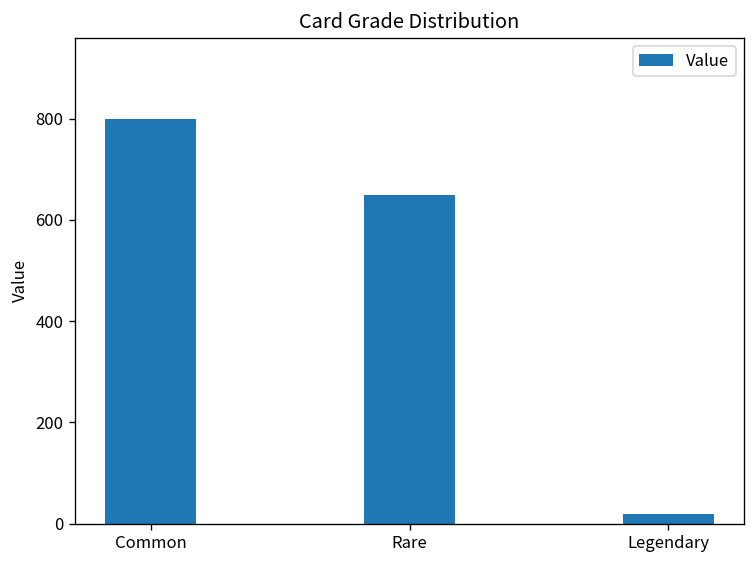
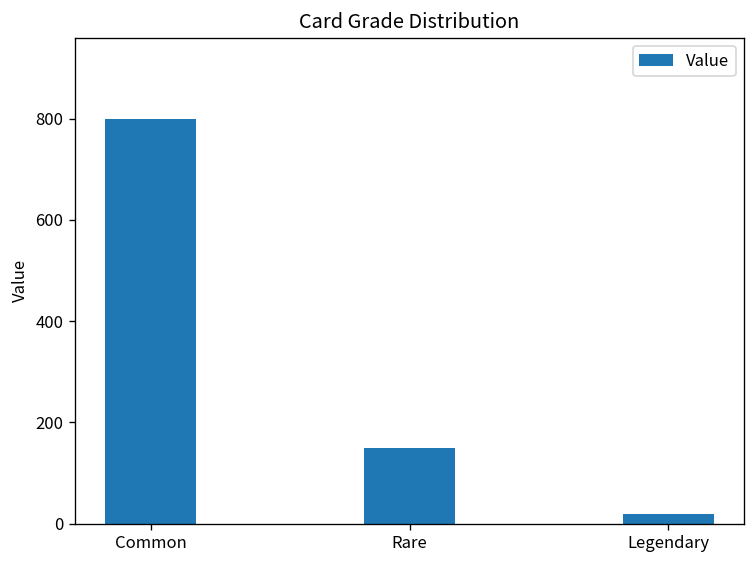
Rare: 650 -> 150
